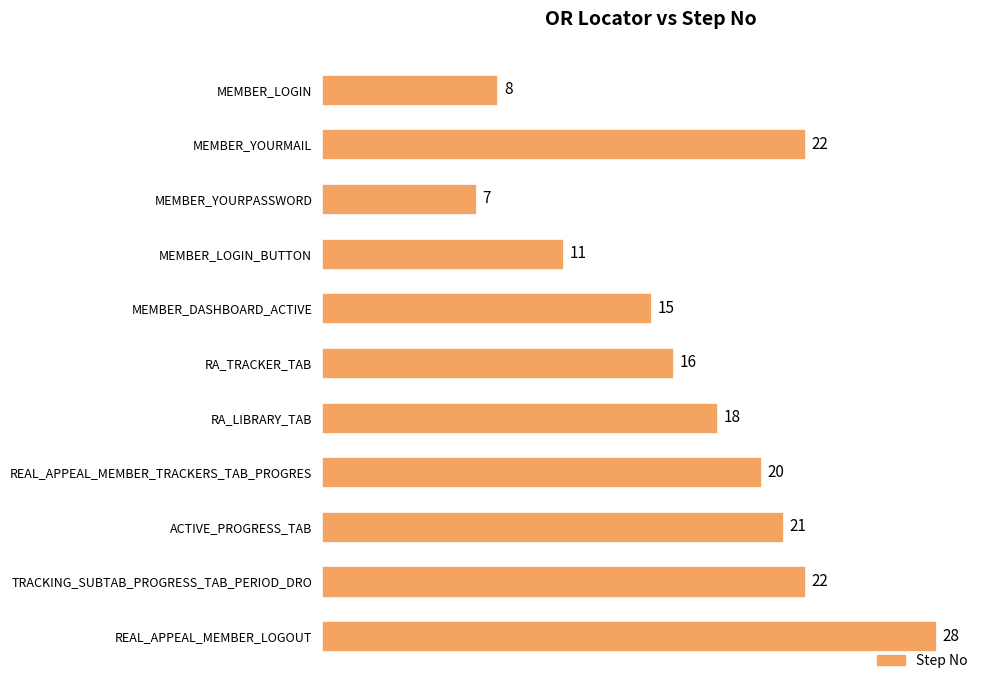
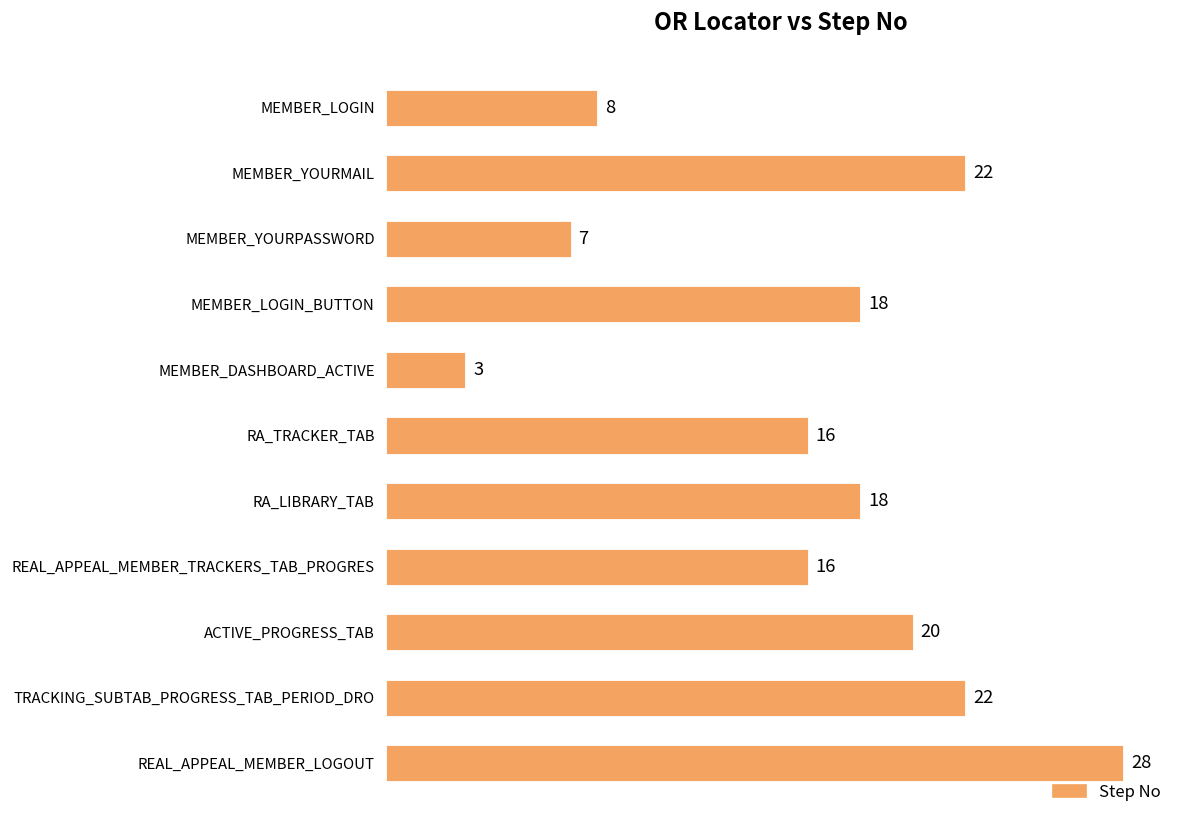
MEMBER_LOGIN_BUTTON: 11 -> 18
MEMBER_DASHBOARD_ACTIVE: 15 -> 3
REAL_APPEAL_MEMBER_TRACKERS_TAB_PROGRES: 20 -> 16
ACTIVE_PROGRESS_TAB: 21 -> 20
